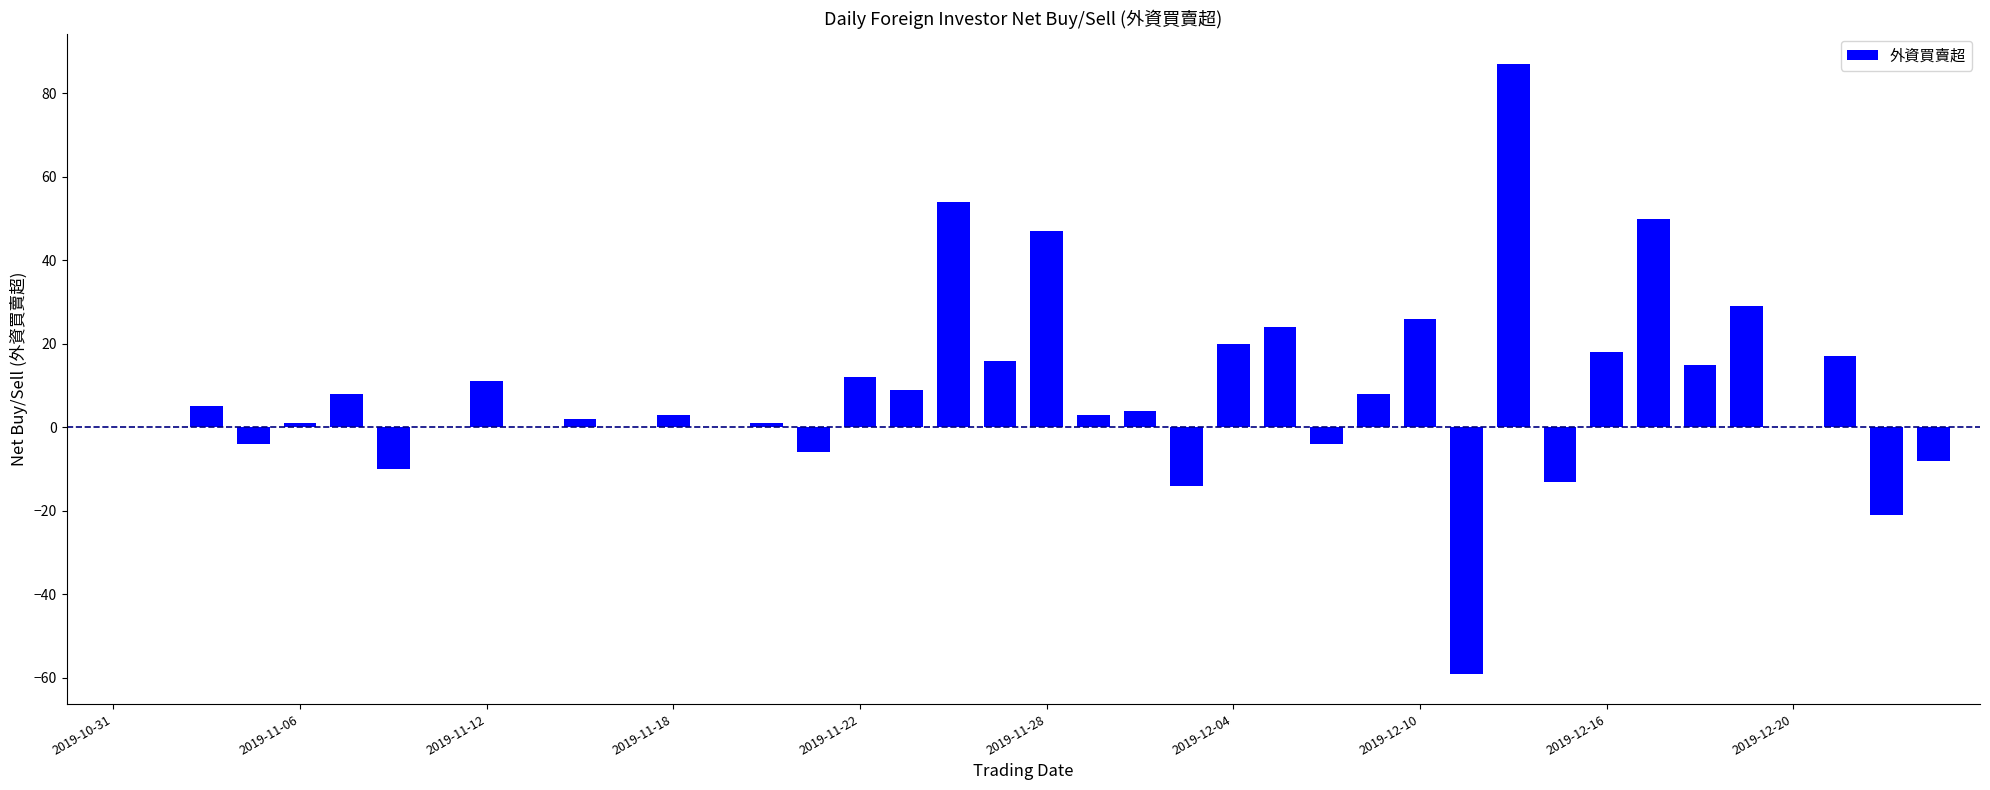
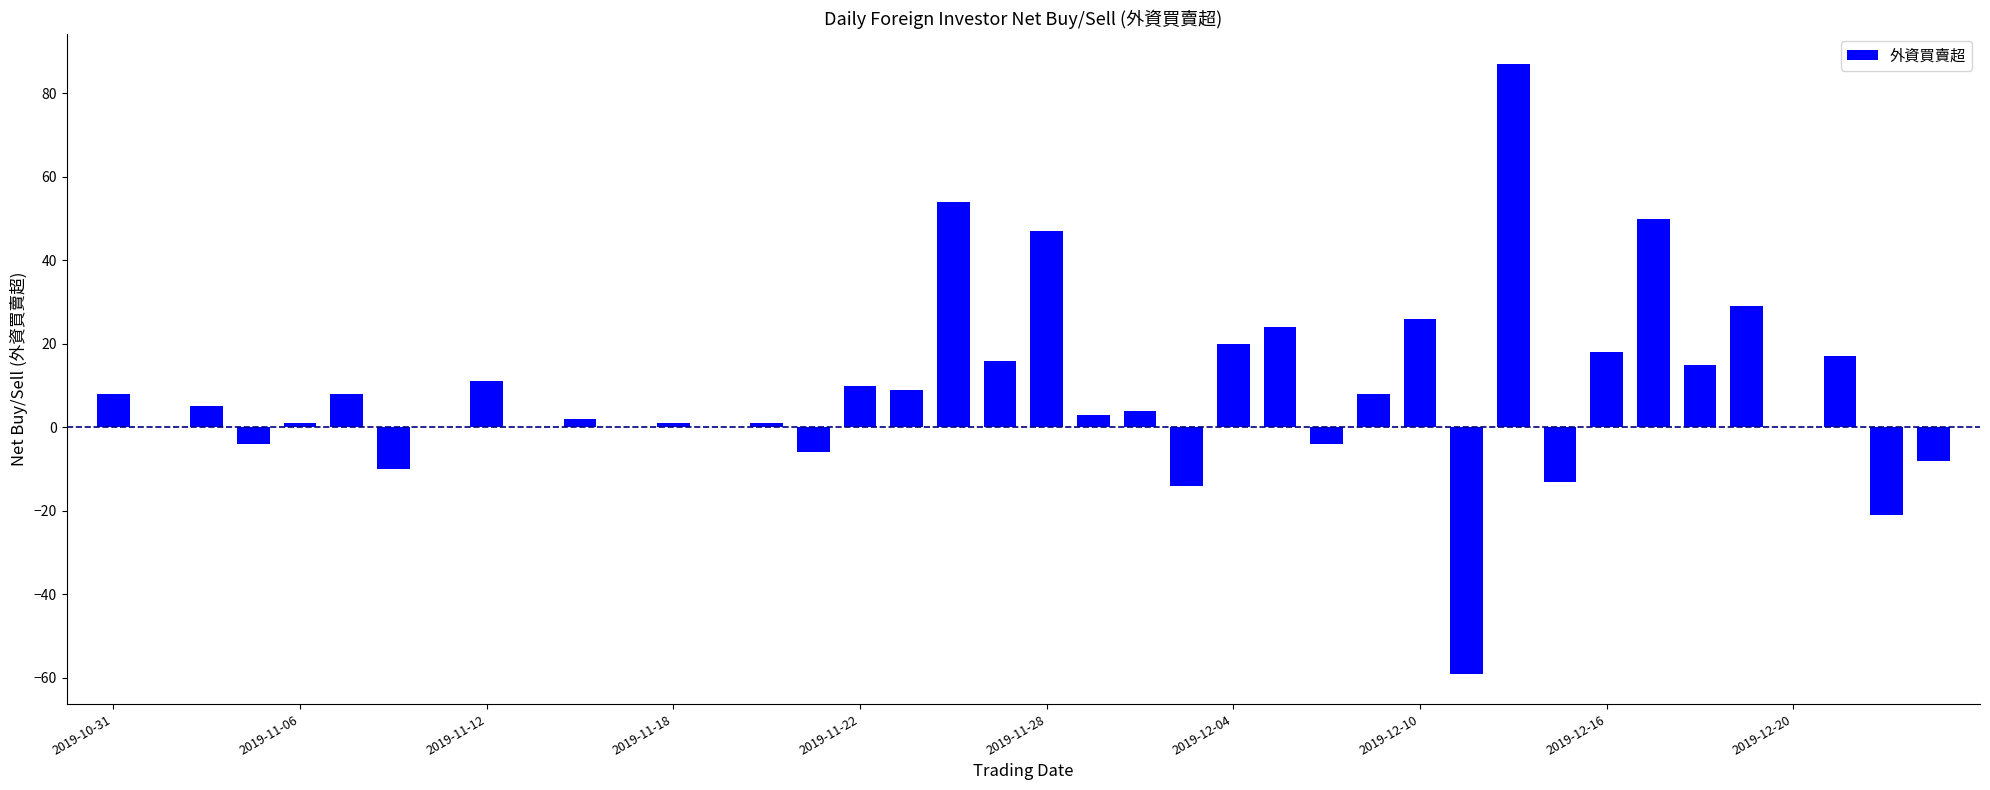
2019-10-31: 0 -> 8
2019-11-18: 3 -> 1
2019-11-22: 12 -> 10
